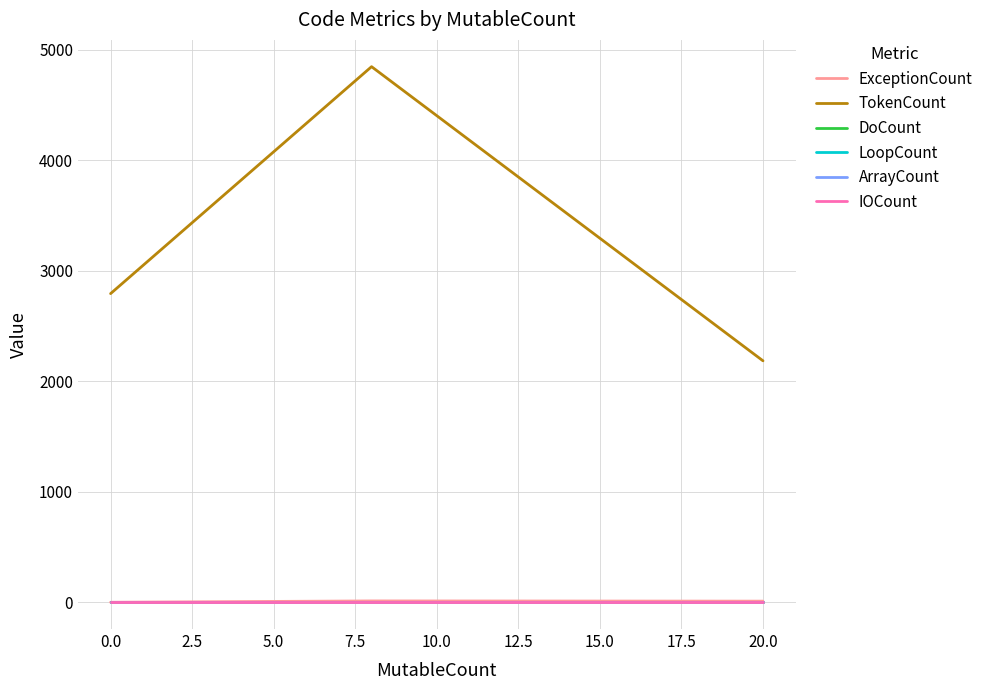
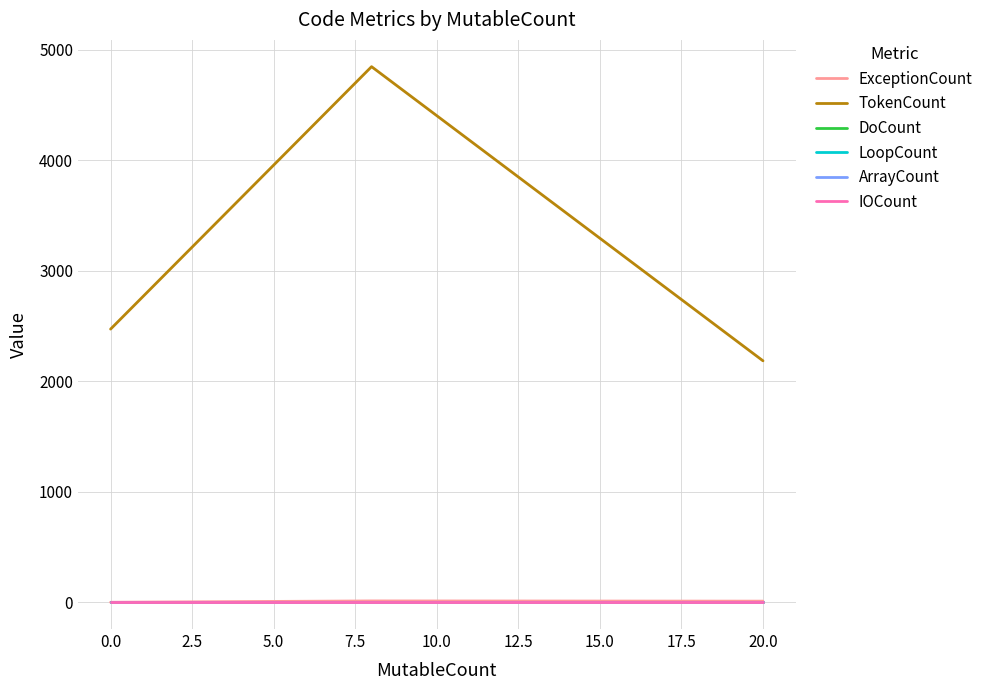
TokenCount, 0.0: 2790 -> 2470
